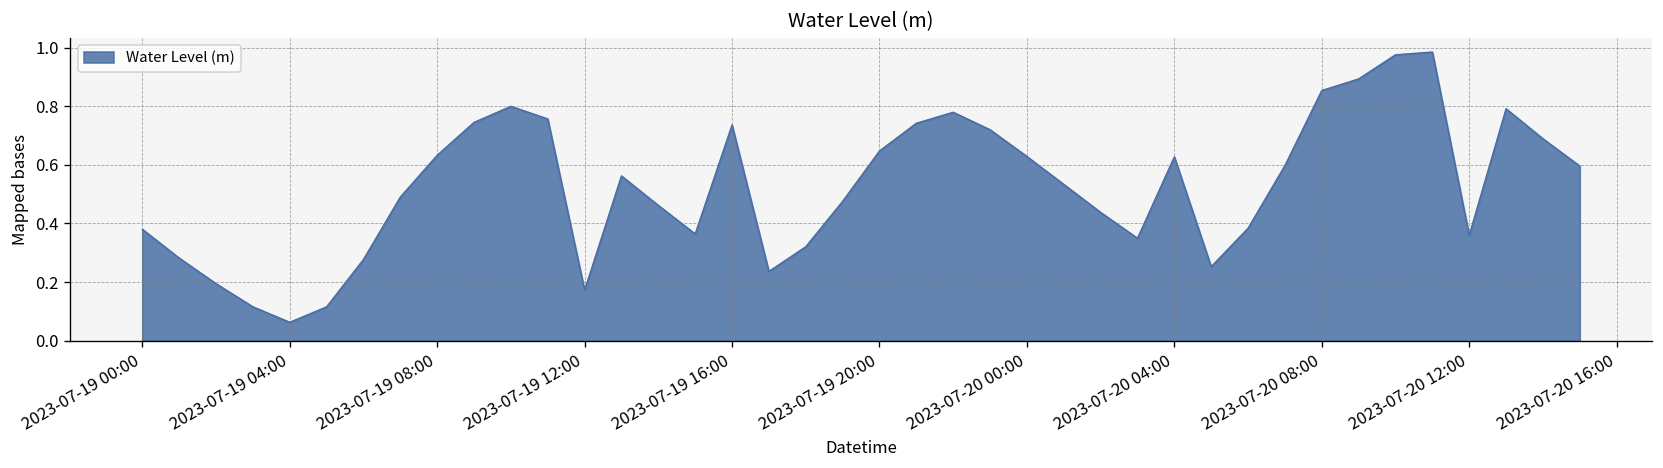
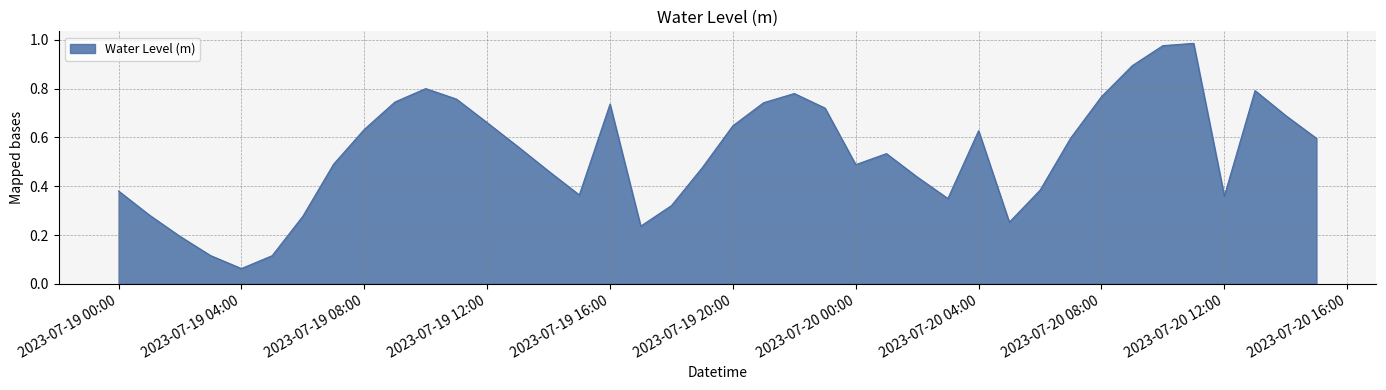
2023-07-19 12:00: 0.17 -> 0.66
2023-07-20 00:00: 0.63 -> 0.49
2023-07-20 08:00: 0.85 -> 0.77
